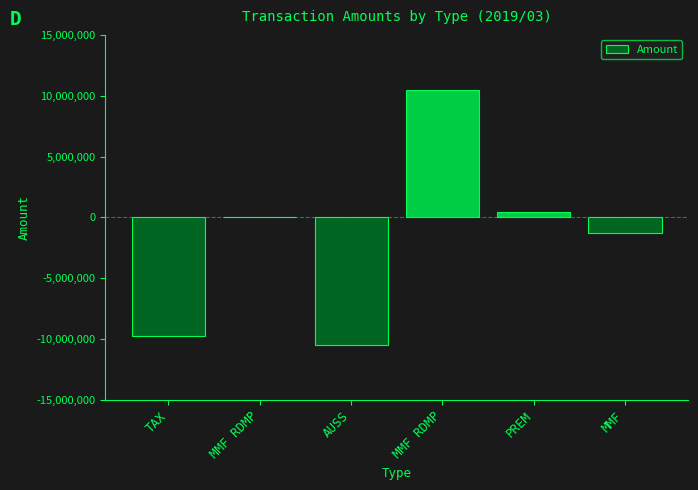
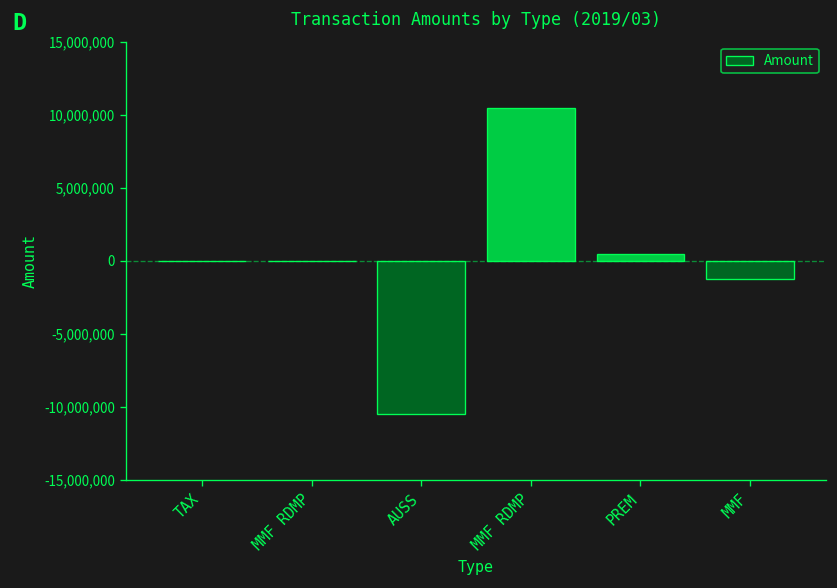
TAX: -9,700,000 -> 0
